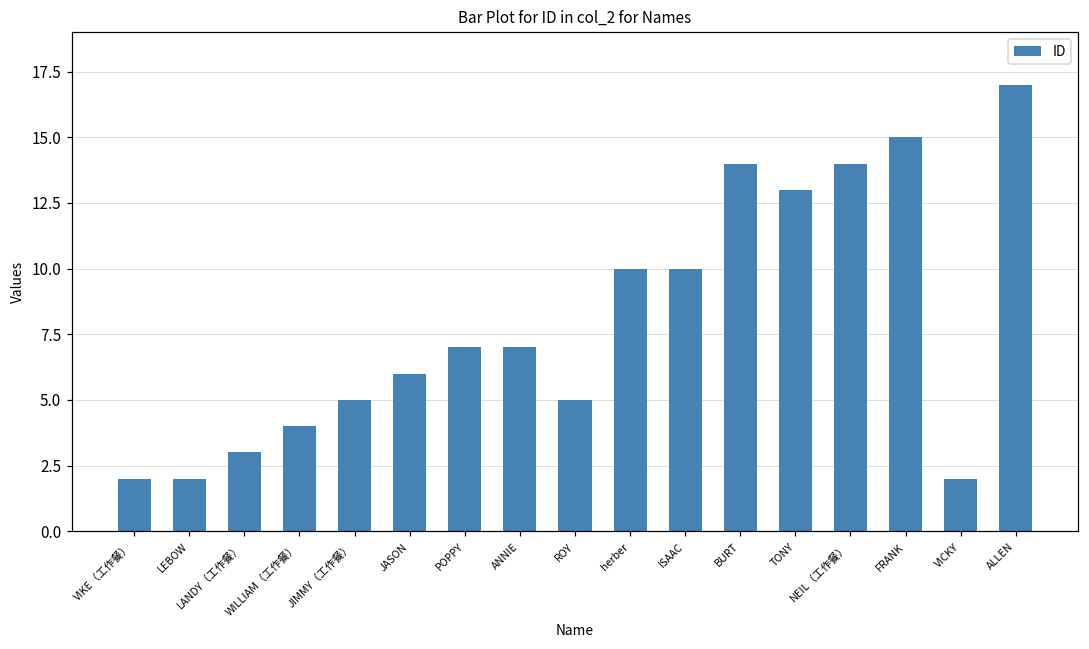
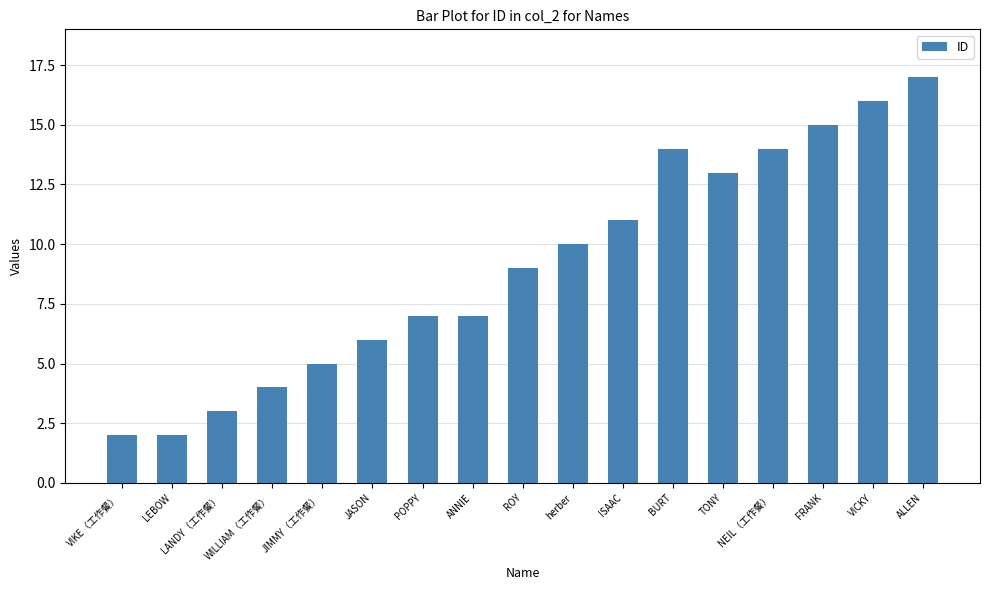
ROY: 5 -> 9
ISAAC: 10 -> 11
VICKY: 2 -> 16
